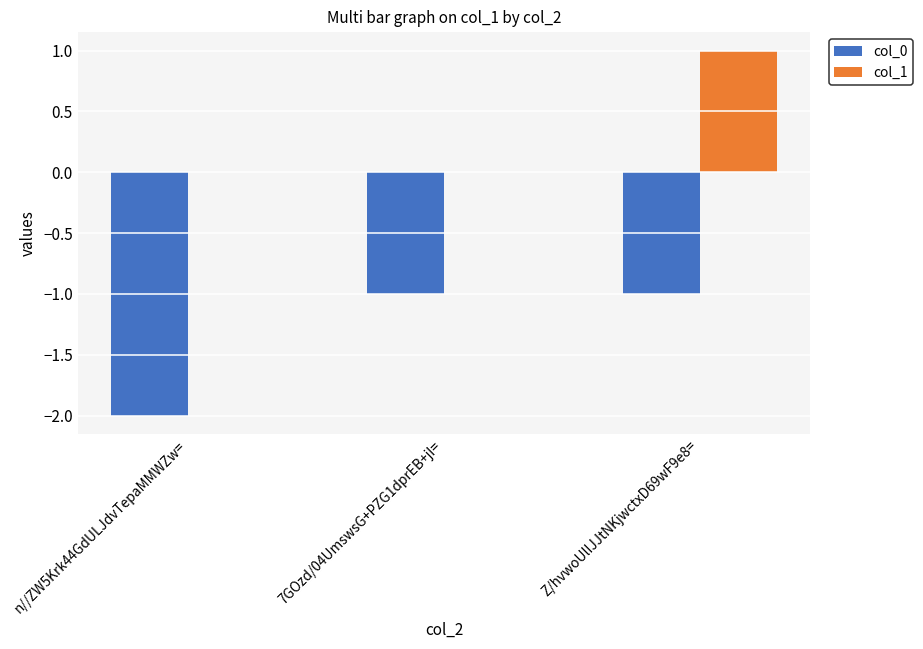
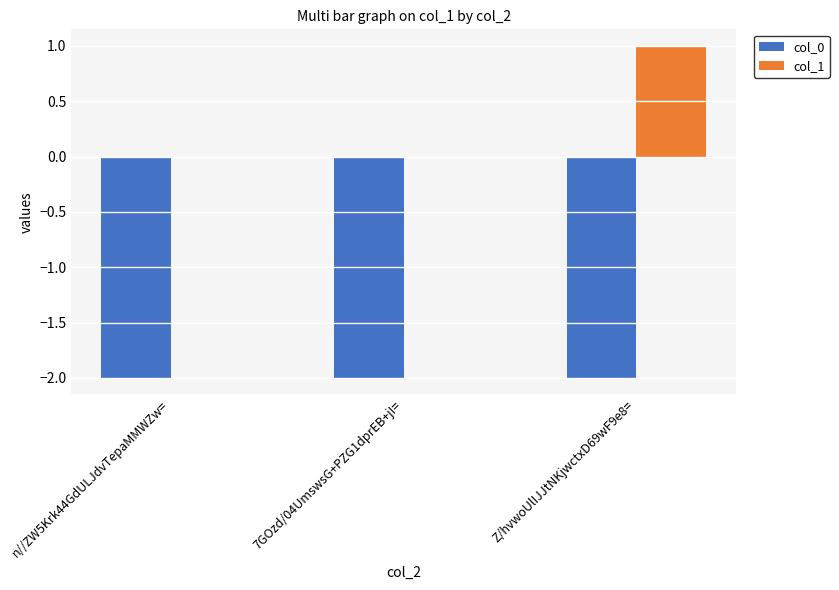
col_0, 7GOzd/04UmswsG+PZG1dprEB+jI=: -1 -> -2
col_0, Z/hvwoUlIJJtNKjwctxD69wF9e8=: -1 -> -2
